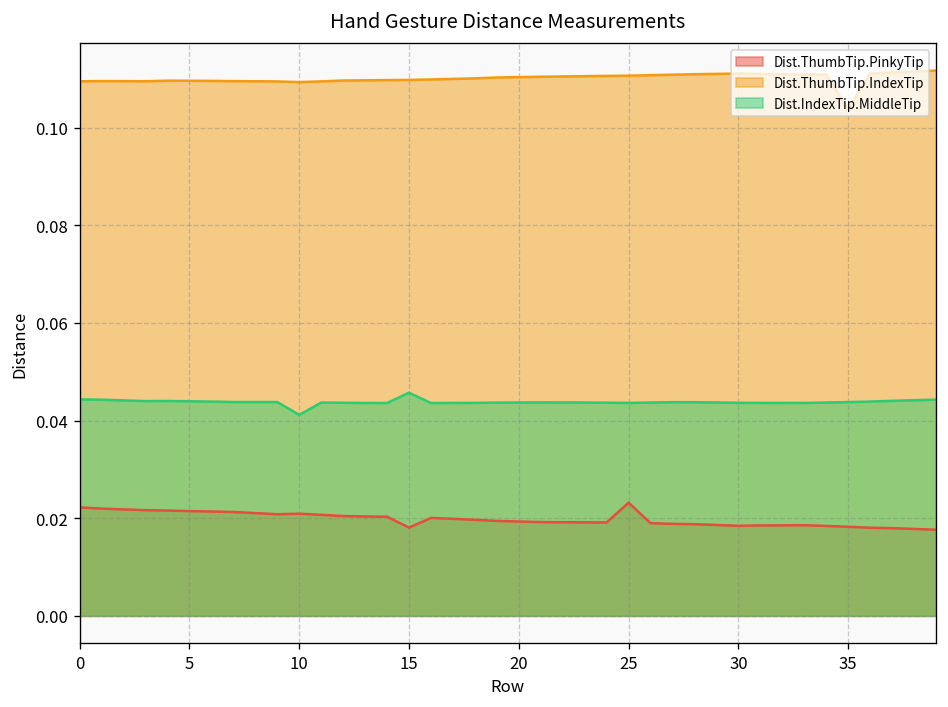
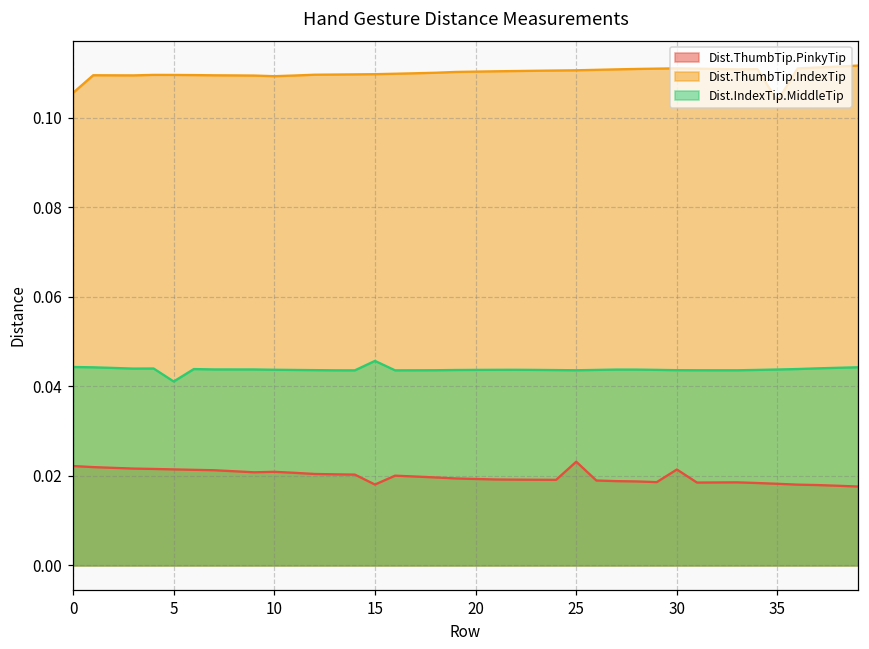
Dist.ThumbTip.IndexTip, 0: 0.109 -> 0.106
Dist.IndexTip.MiddleTip, 5: 0.044 -> 0.041
Dist.IndexTip.MiddleTip, 10: 0.041 -> 0.044
Dist.ThumbTip.PinkyTip, 30: 0.018 -> 0.021
